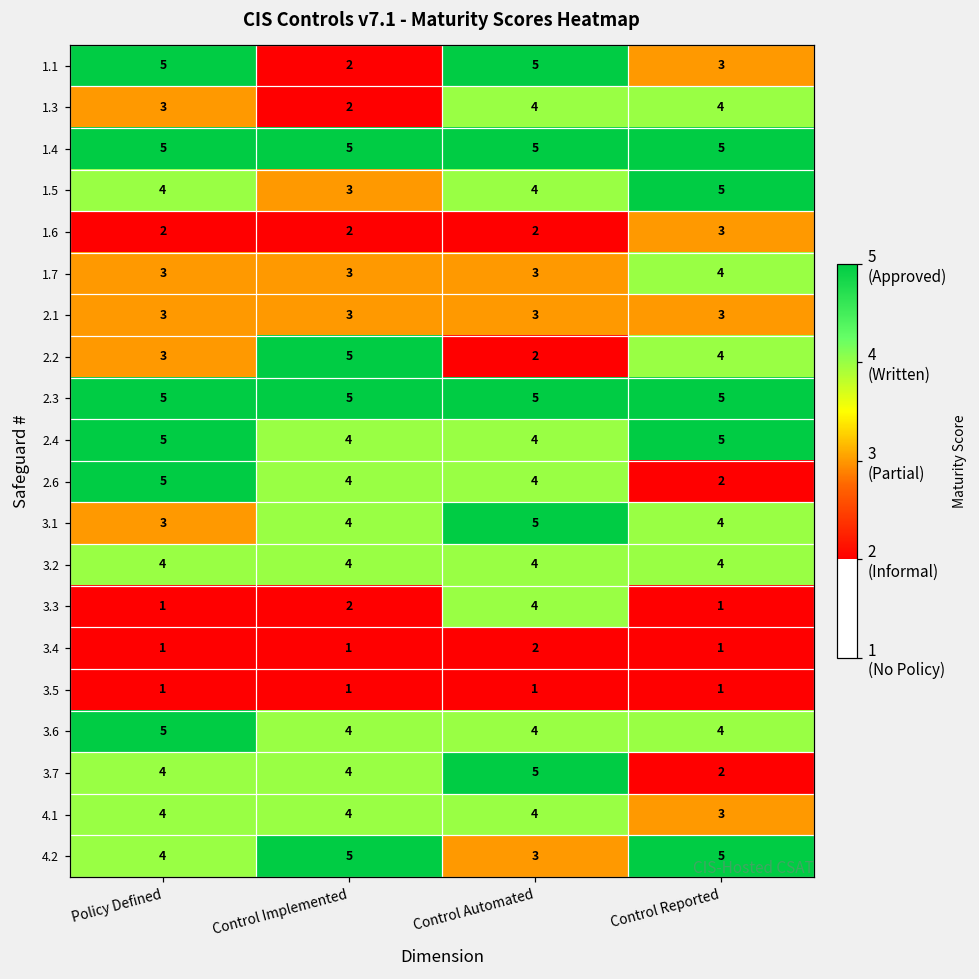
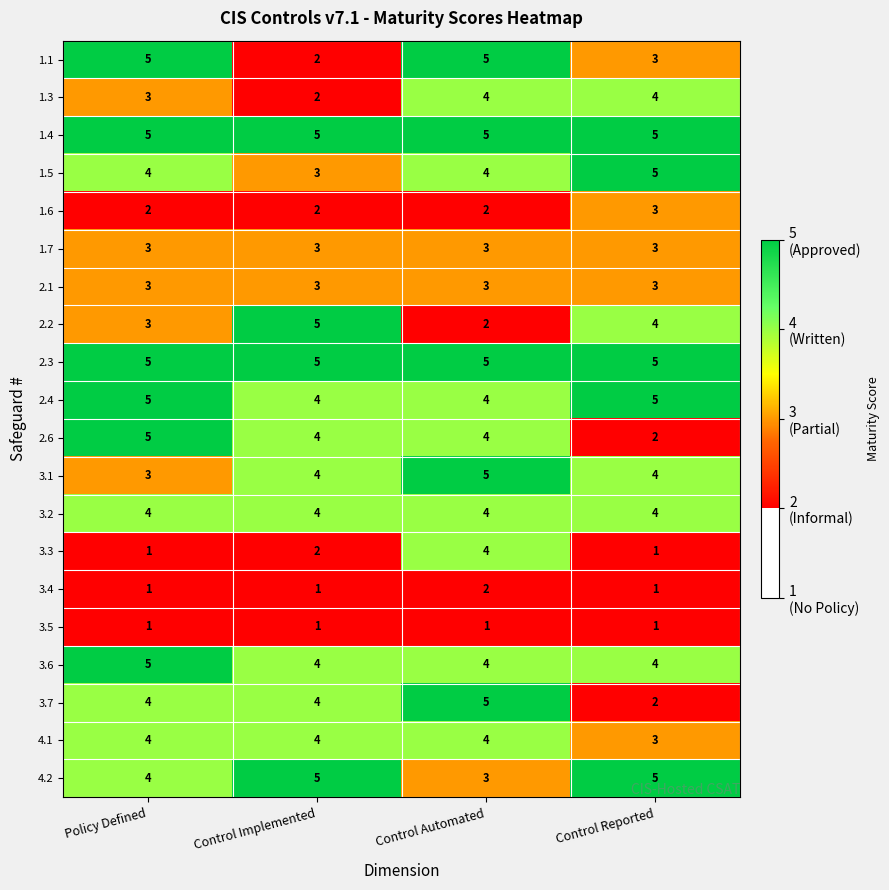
1.7, Control Reported: 4 -> 3
